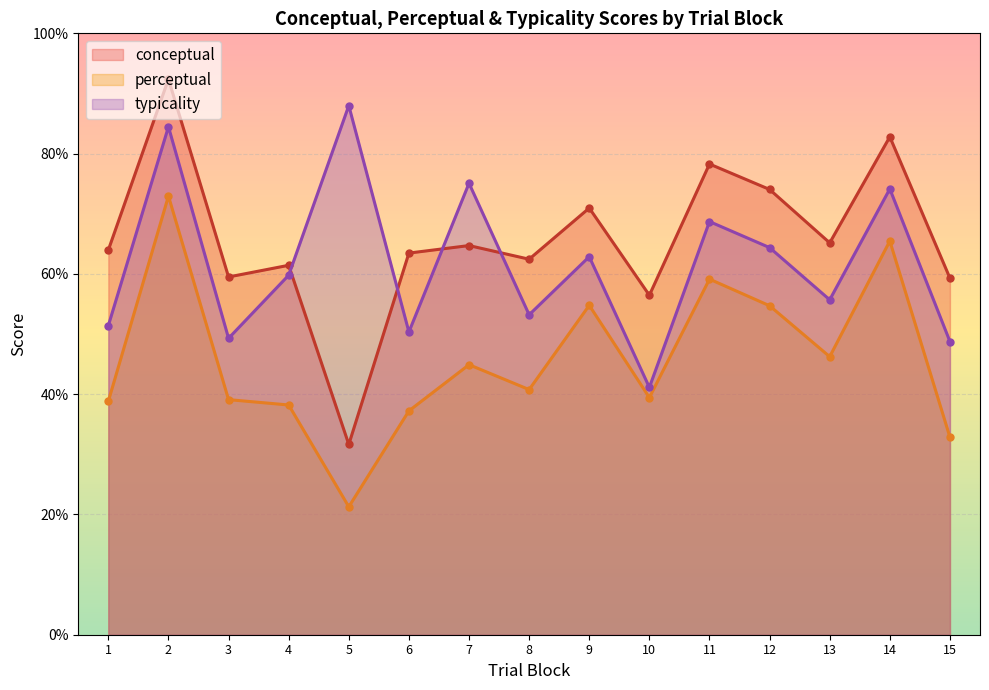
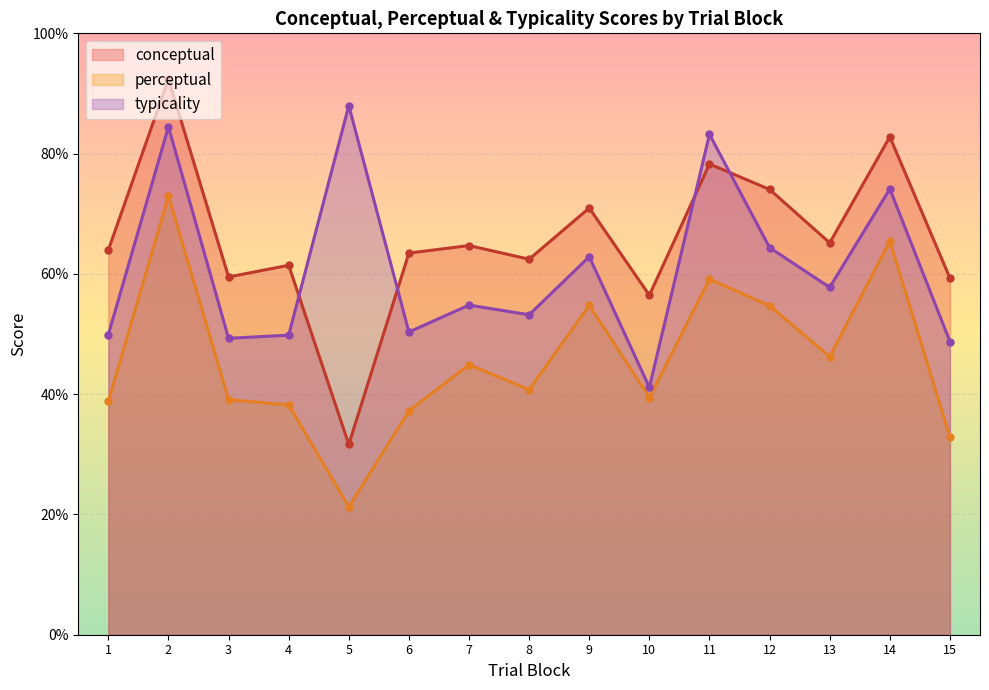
typicality, 1: 51% -> 50%
typicality, 4: 60% -> 50%
typicality, 7: 75% -> 55%
typicality, 11: 69% -> 83%
typicality, 13: 56% -> 58%
